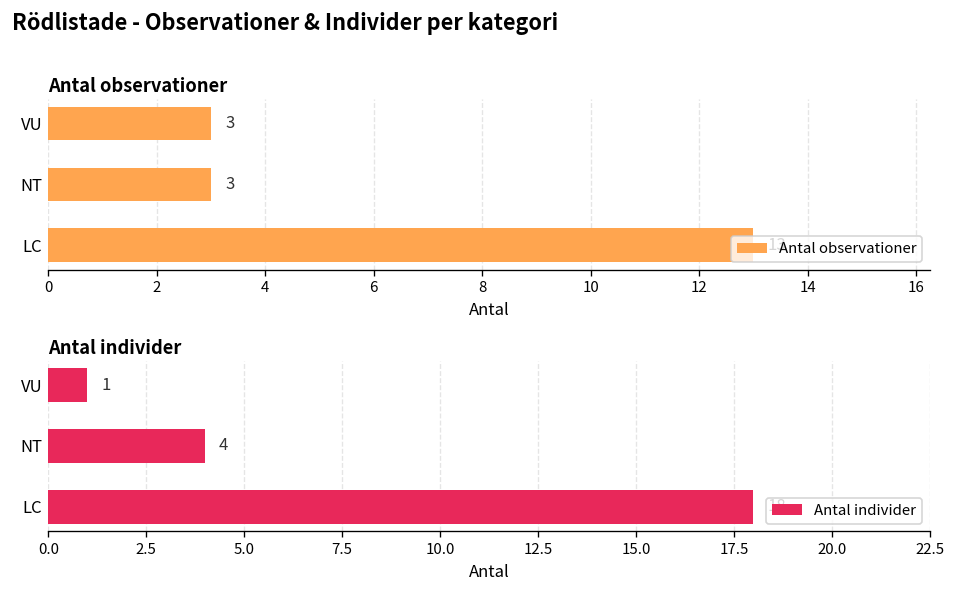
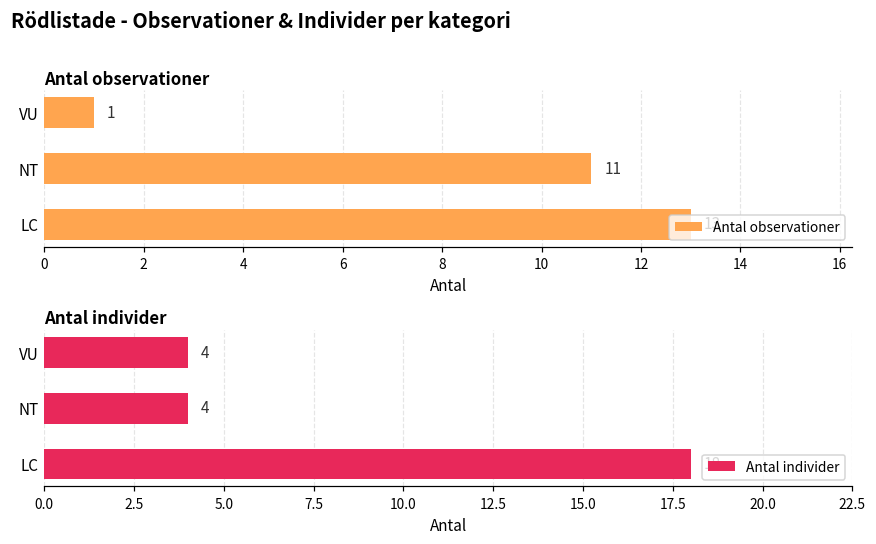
Antal observationer, VU: 3 -> 1
Antal observationer, NT: 3 -> 11
Antal individer, VU: 1 -> 4
